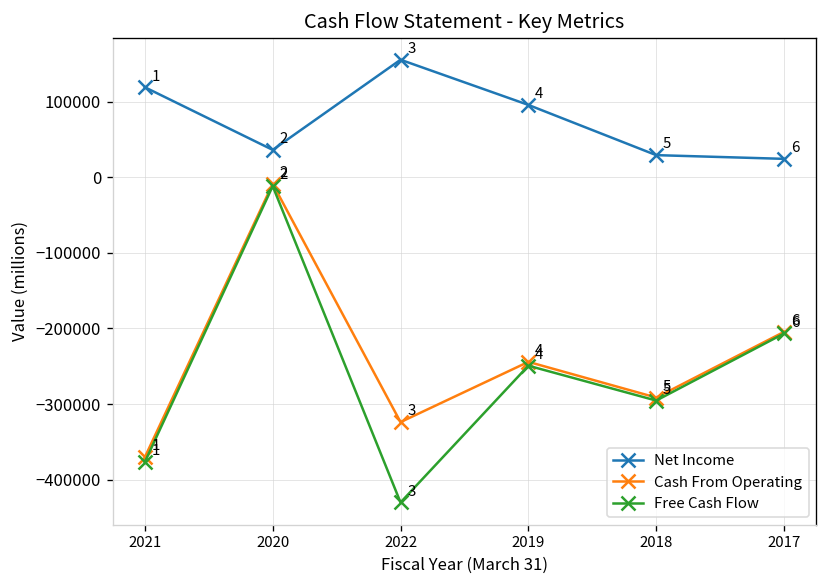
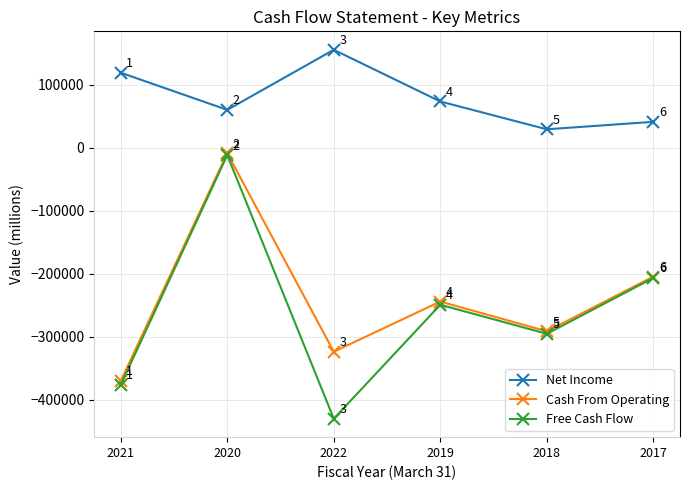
Net Income, 2020: 40000 -> 60000
Net Income, 2019: 100000 -> 70000
Net Income, 2017: 20000 -> 40000
